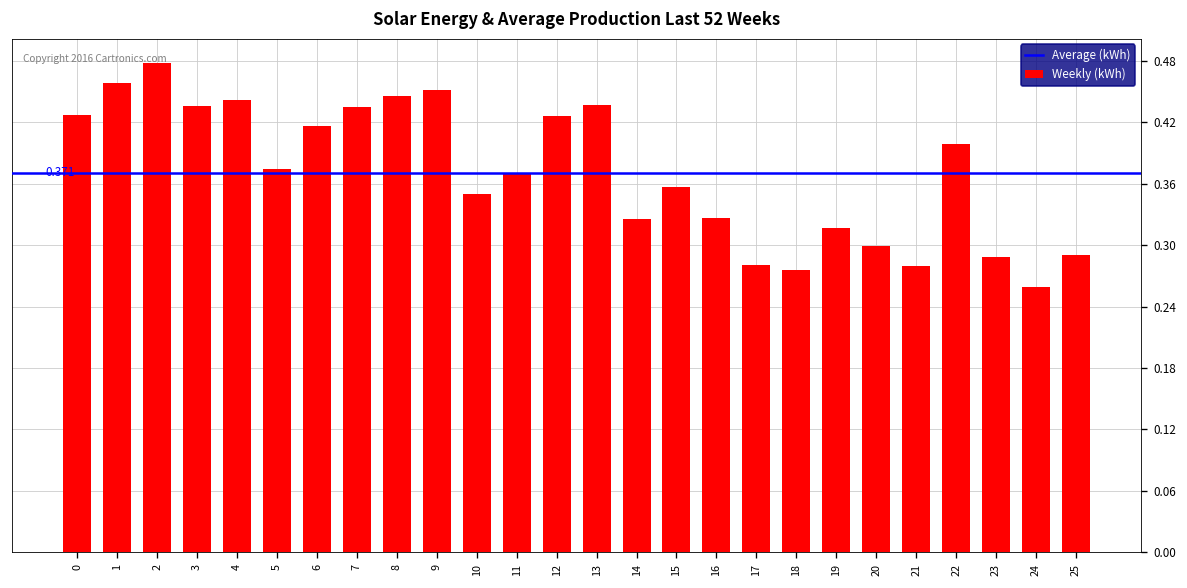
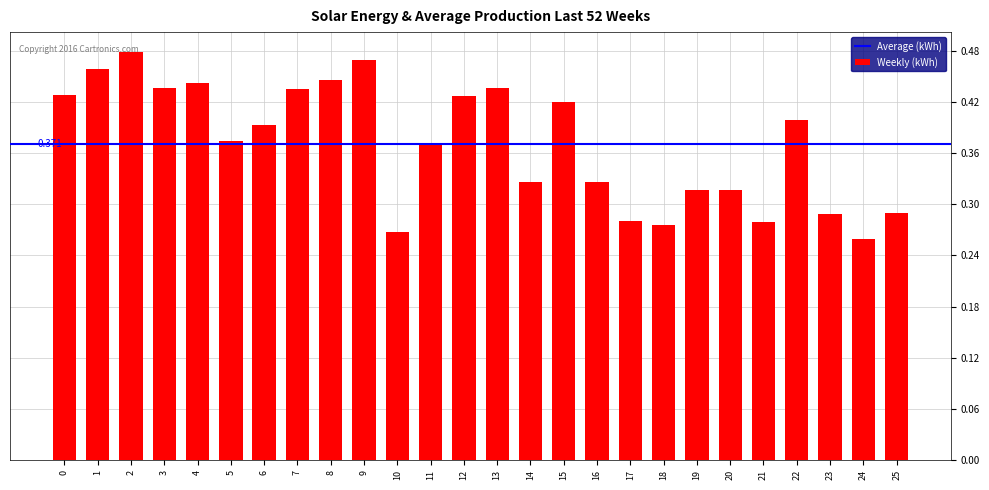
6: 0.42 -> 0.39
9: 0.45 -> 0.47
10: 0.35 -> 0.27
15: 0.36 -> 0.42
20: 0.30 -> 0.32
